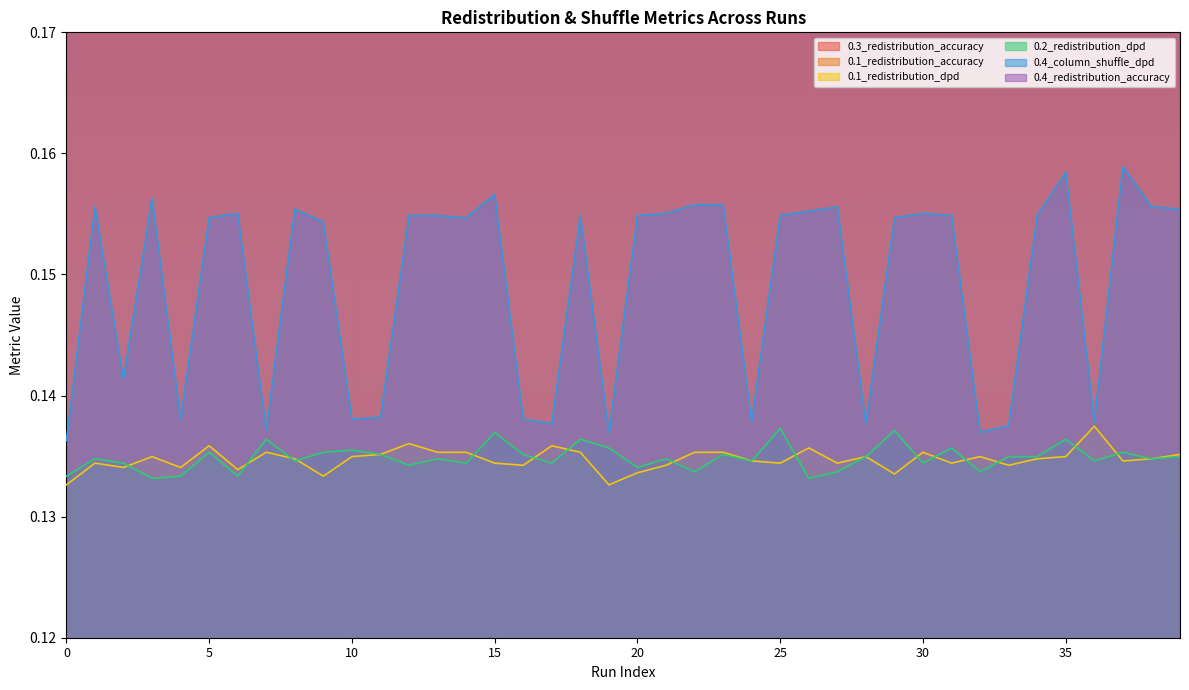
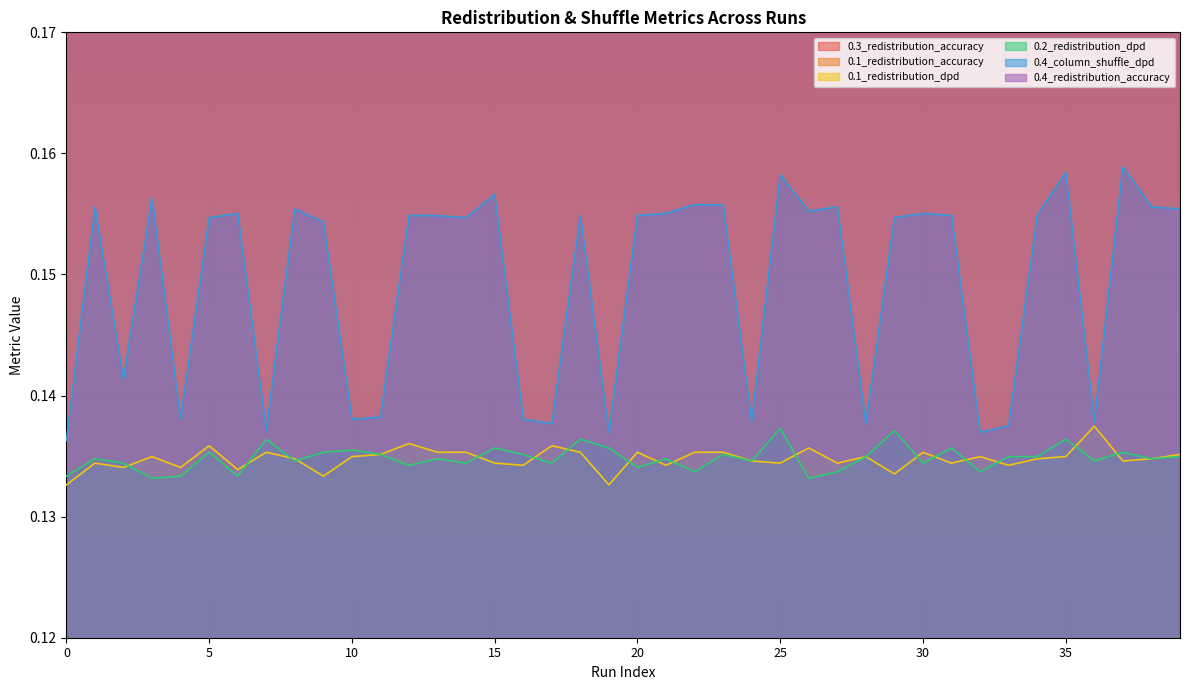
0.2_redistribution_dpd, 15: 0.1369 -> 0.1357
0.1_redistribution_dpd, 20: 0.1336 -> 0.1353
0.4_column_shuffle_dpd, 25: 0.1549 -> 0.1582
